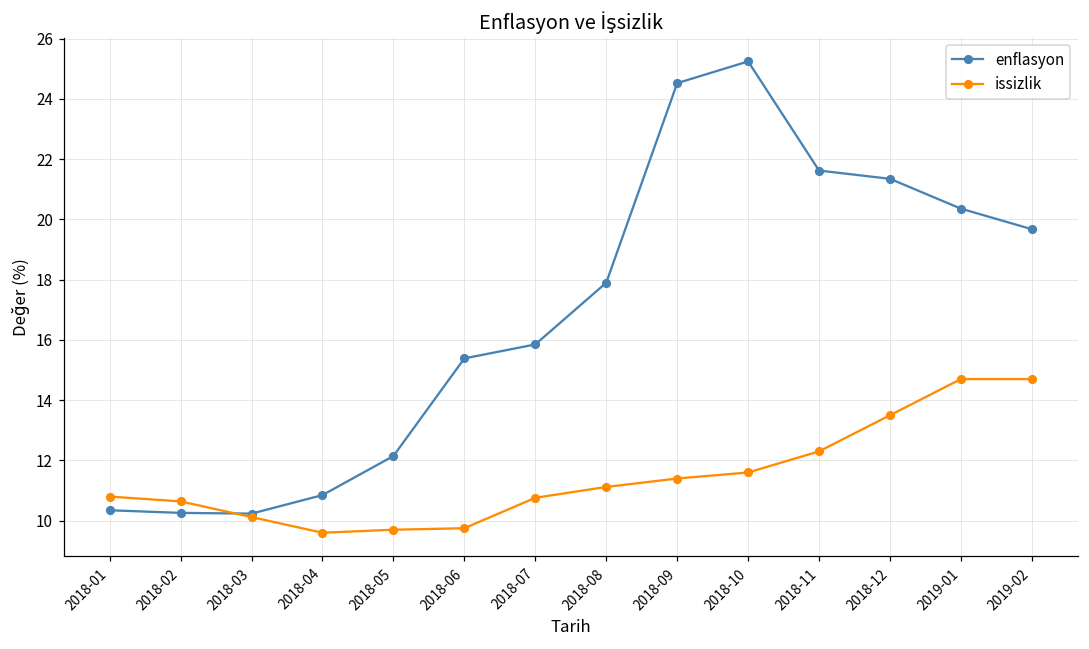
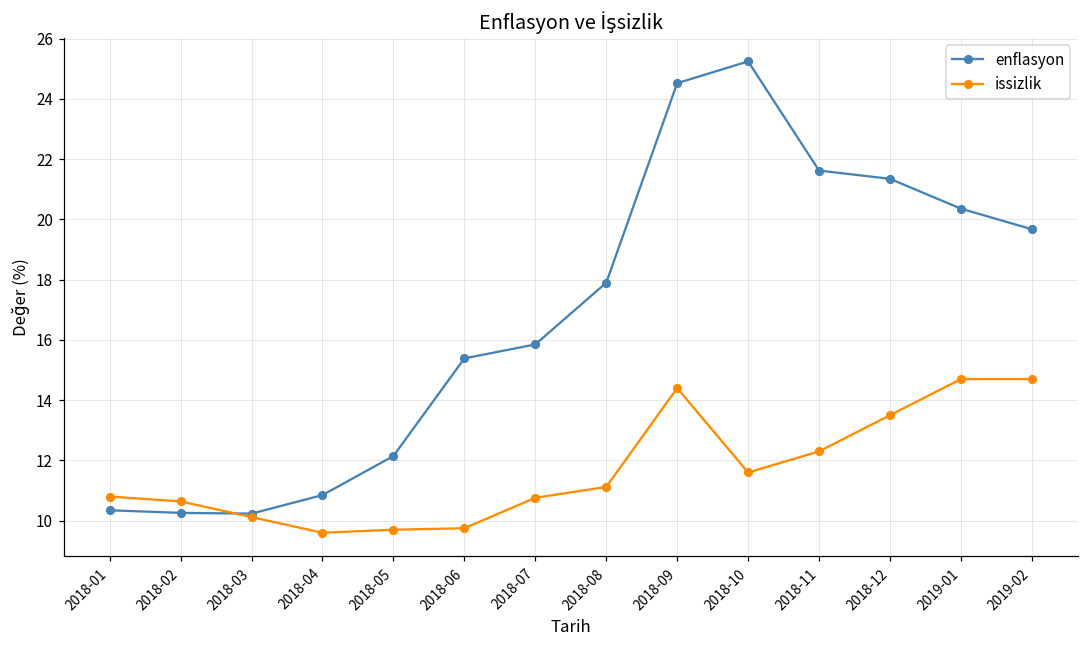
issizlik, 2018-09: 11.4 -> 14.4
